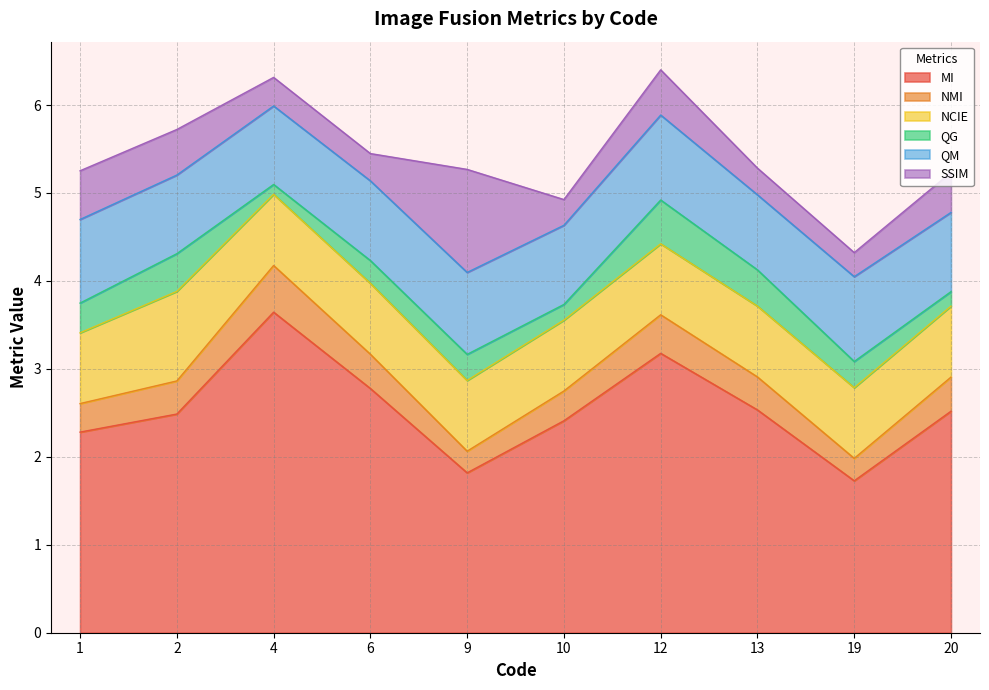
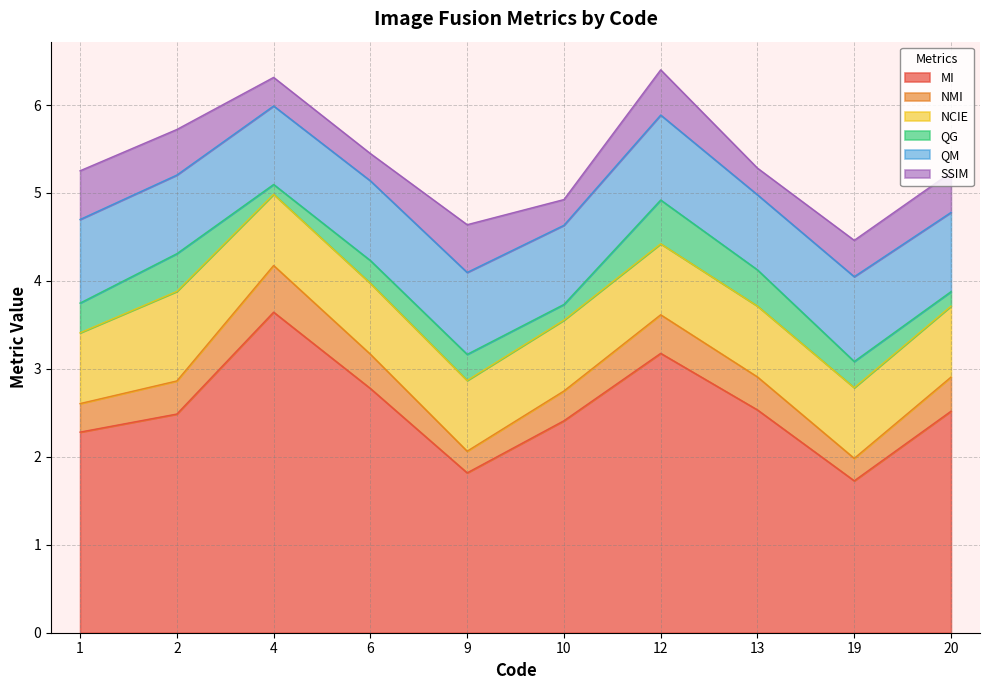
SSIM, 9: 1.2 -> 0.5
SSIM, 19: 0.3 -> 0.4
